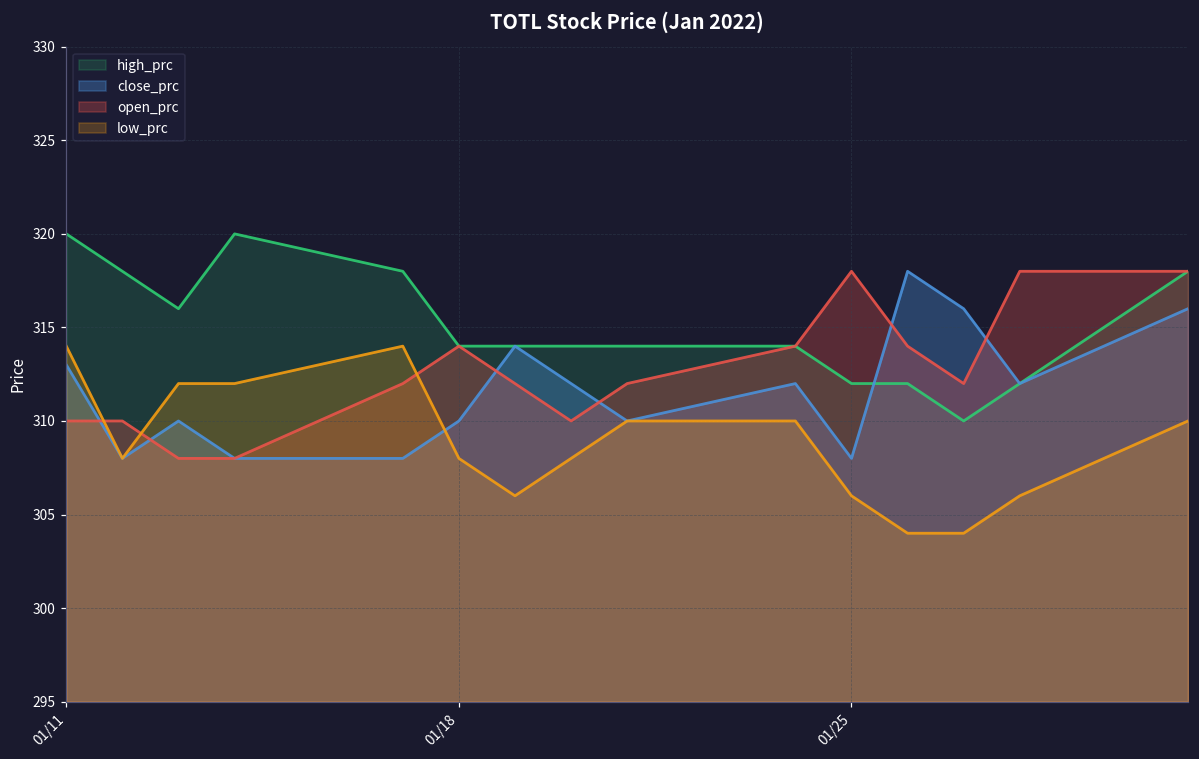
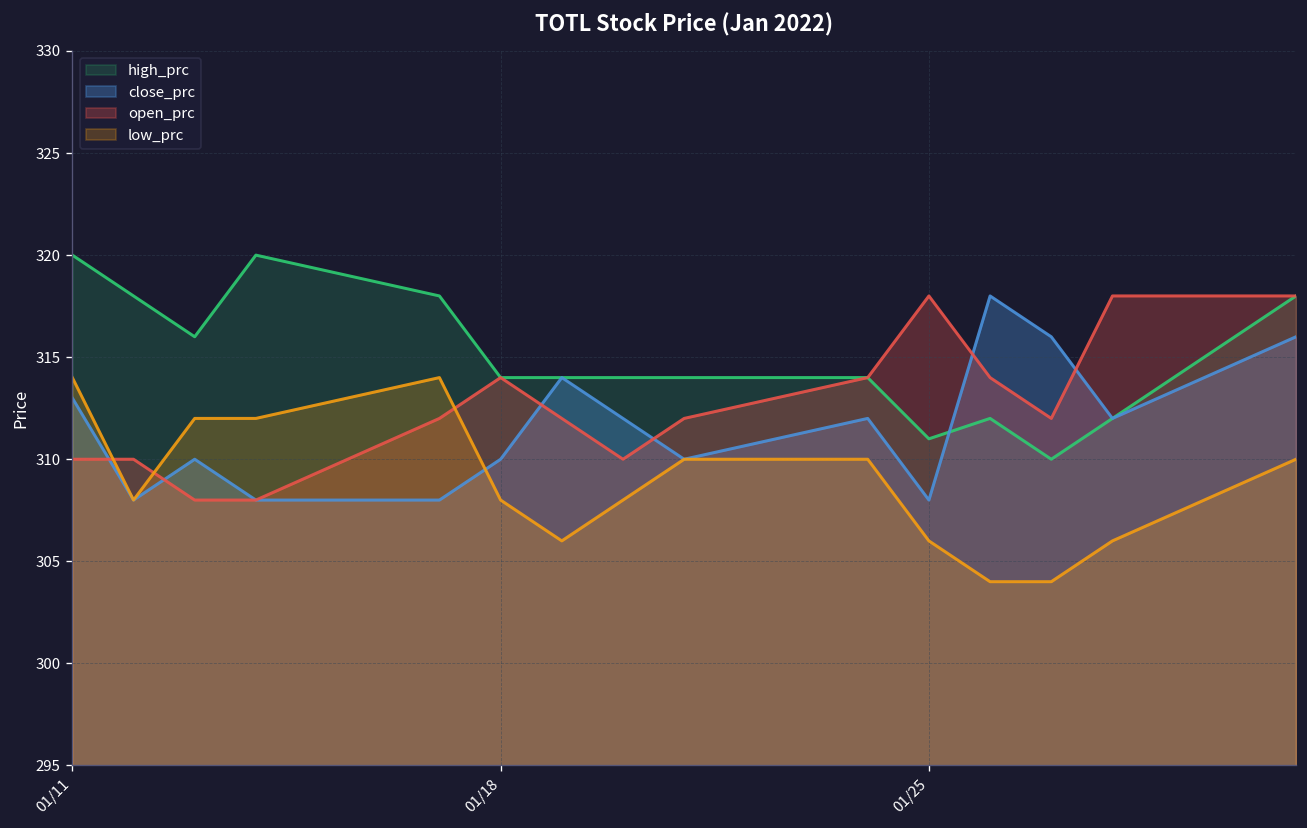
high_prc, 01/25: 312 -> 311
